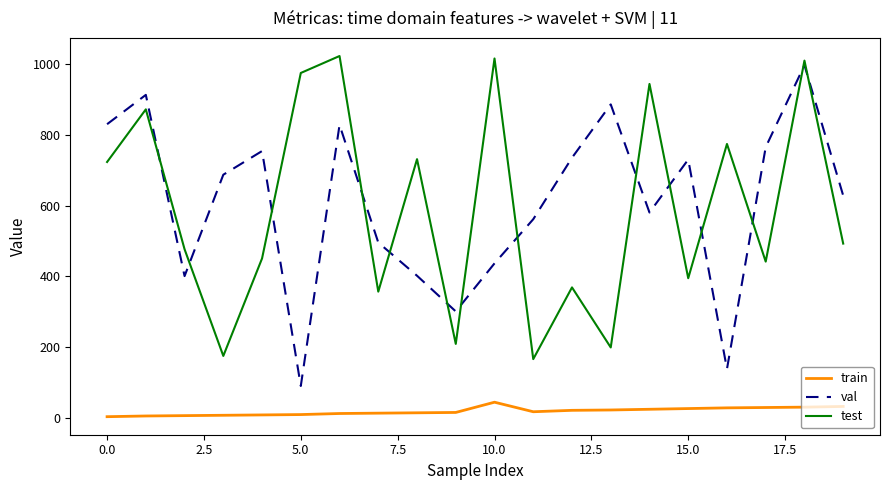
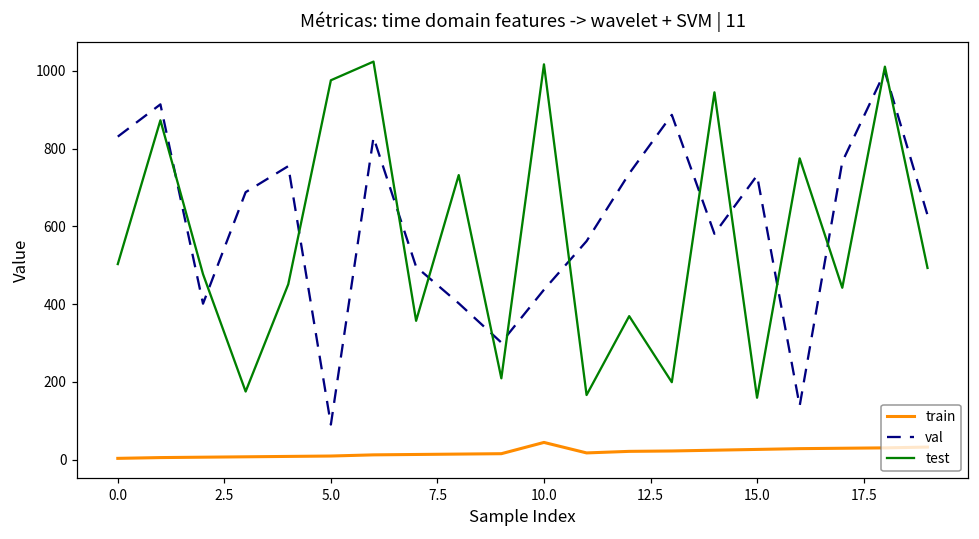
test, 0.0: 720 -> 500
test, 15.0: 400 -> 160
